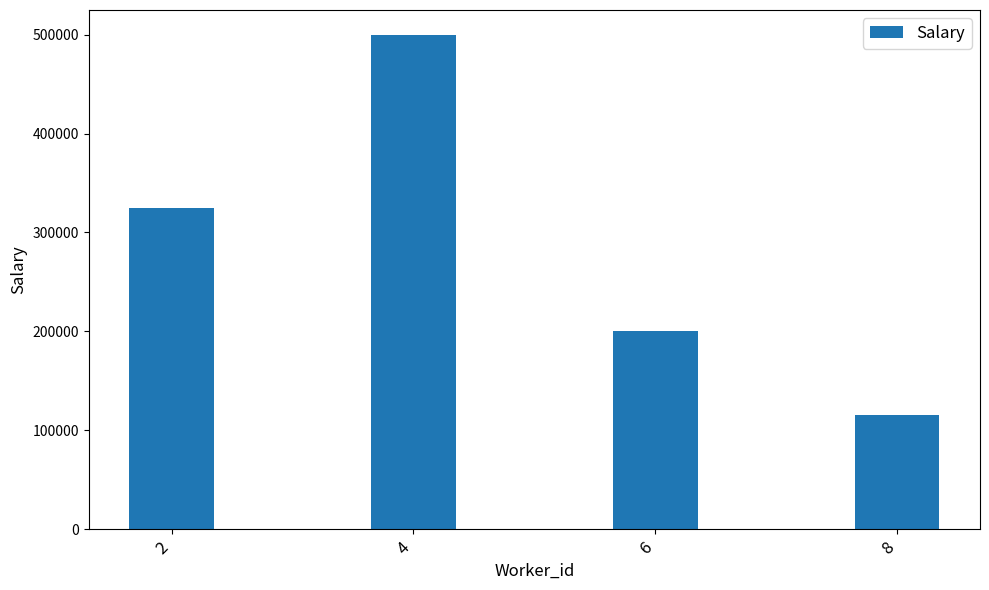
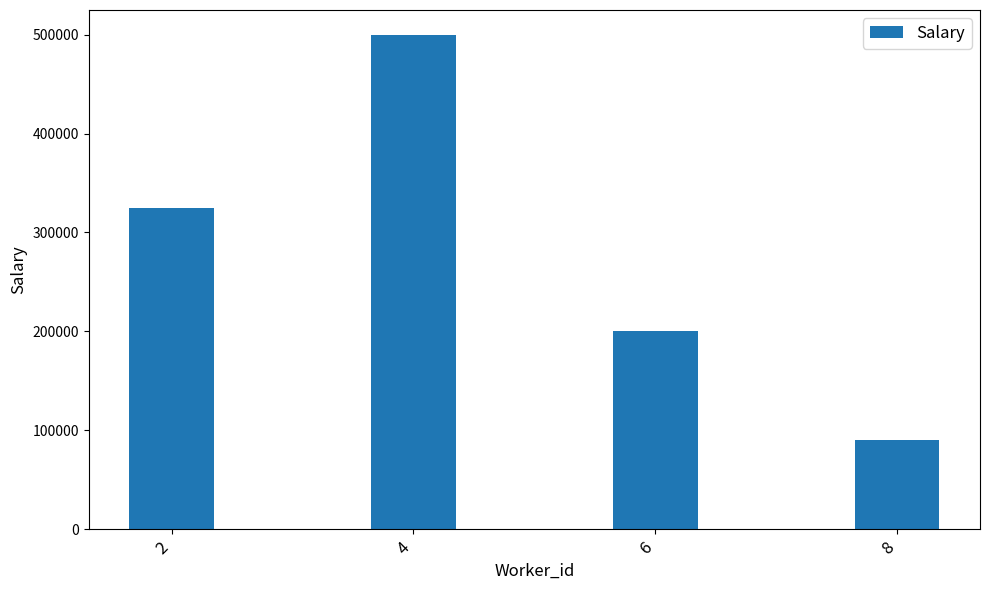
8: 120000 -> 90000
